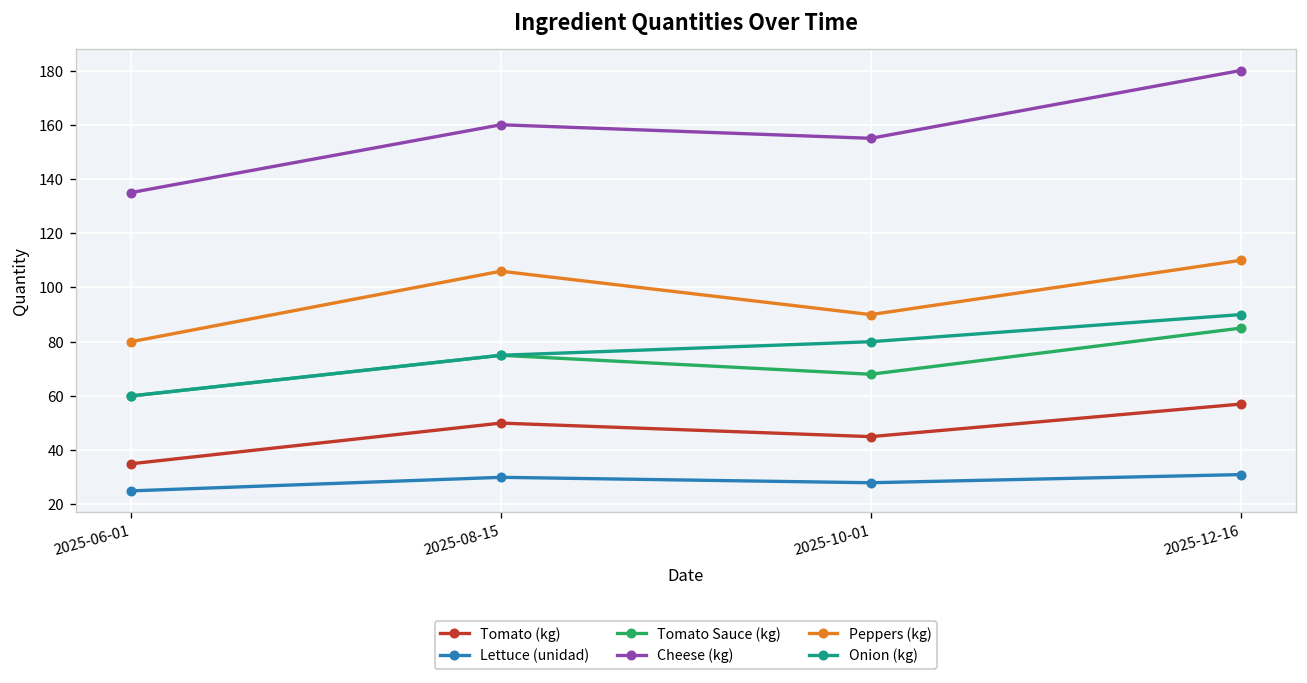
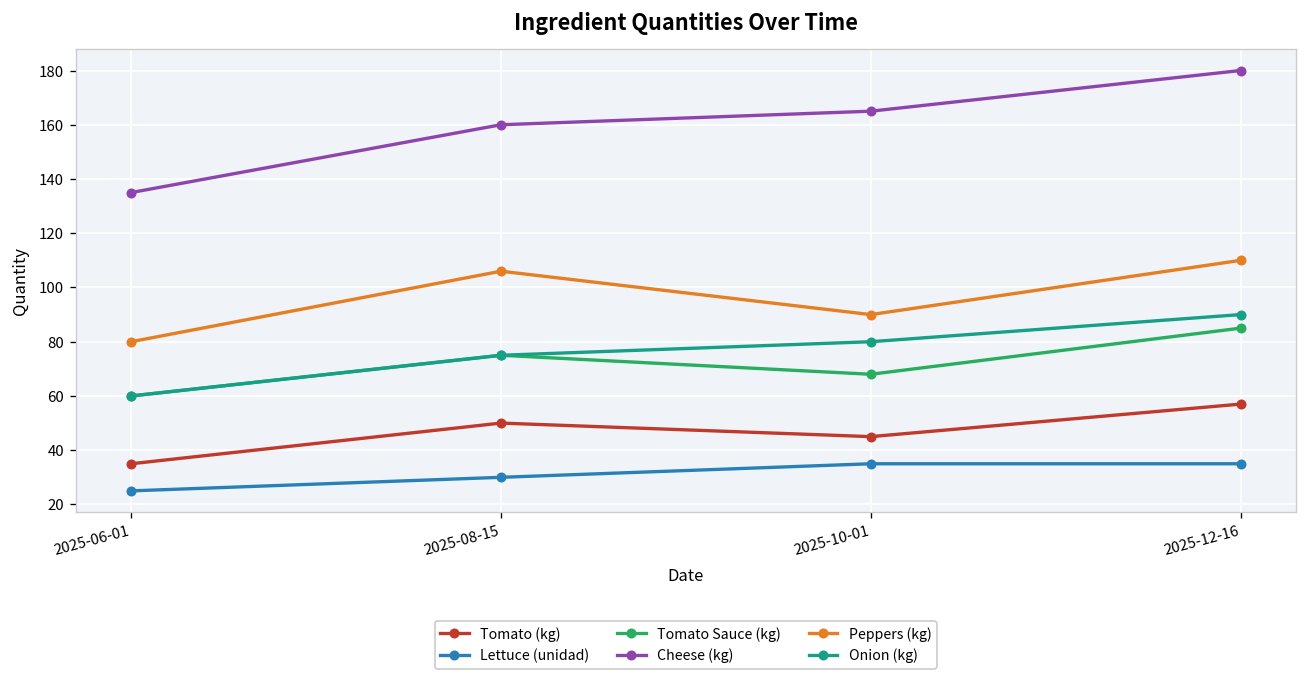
Lettuce (unidad), 2025-10-01: 28 -> 35
Cheese (kg), 2025-10-01: 155 -> 165
Lettuce (unidad), 2025-12-16: 31 -> 35
